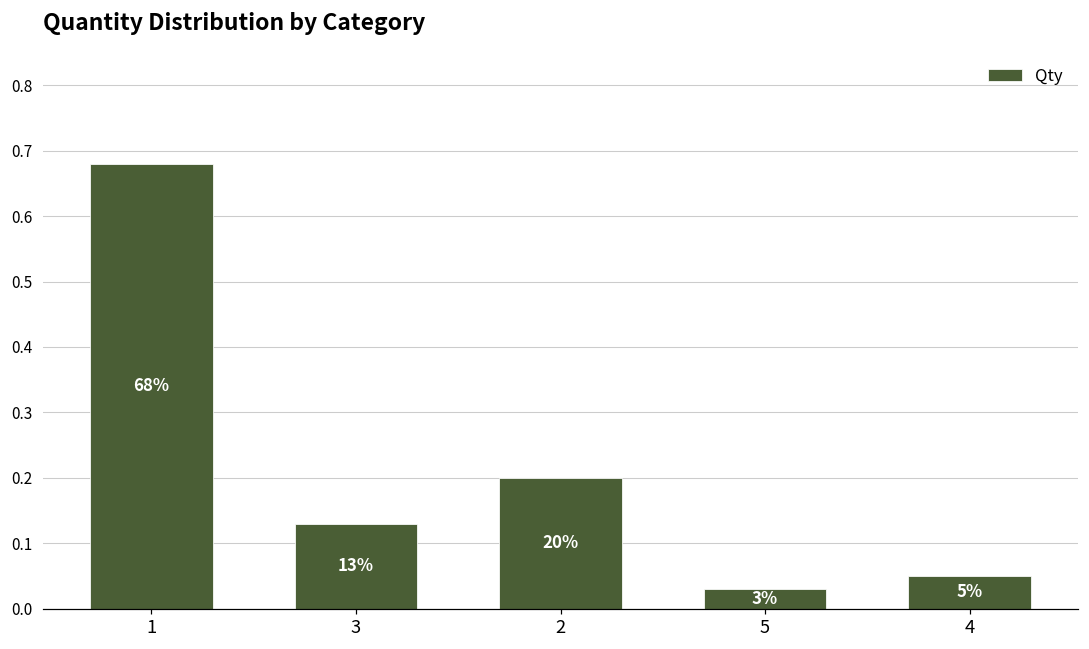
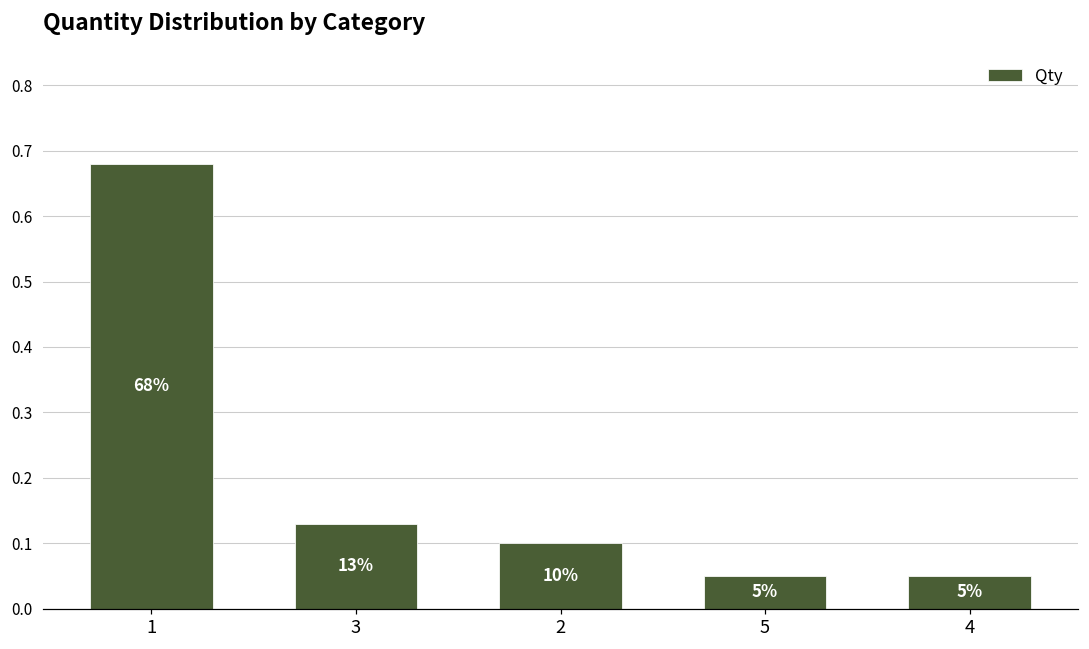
2: 20% -> 10%
5: 3% -> 5%
